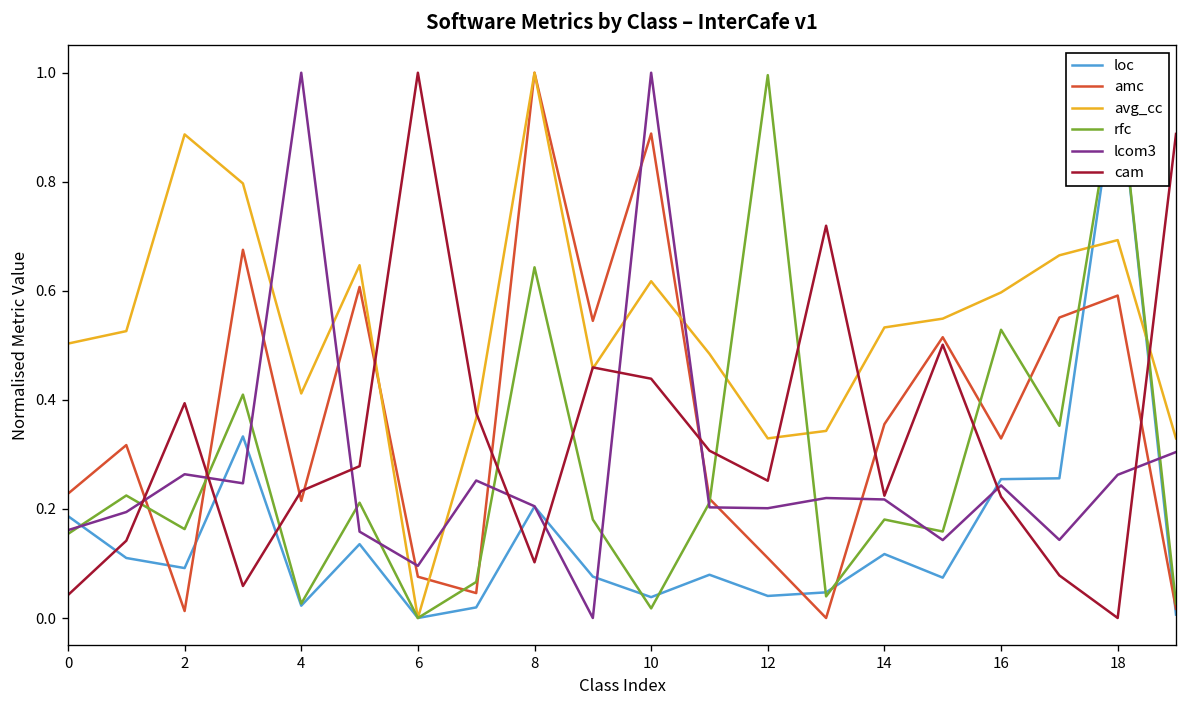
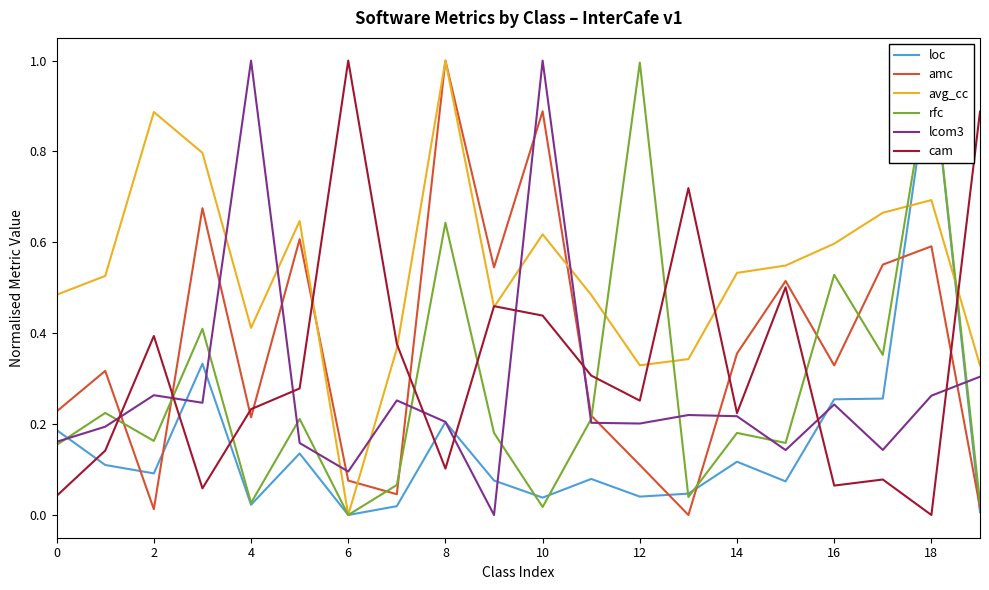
avg_cc, 0: 0.50 -> 0.48
cam, 16: 0.22 -> 0.06
